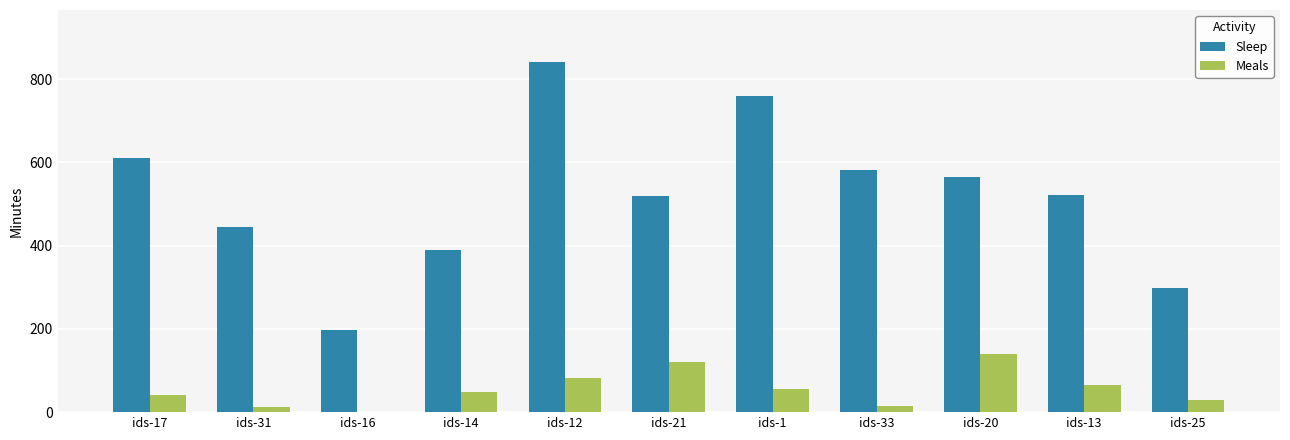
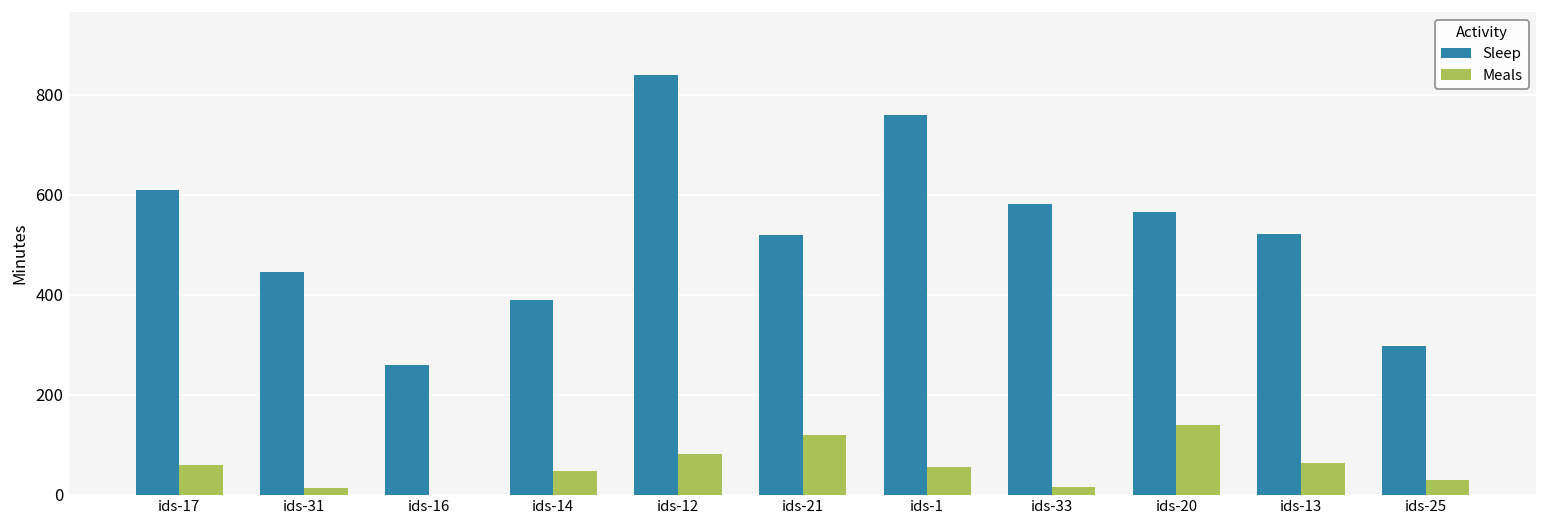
Meals, ids-17: 40 -> 60
Sleep, ids-16: 200 -> 260
